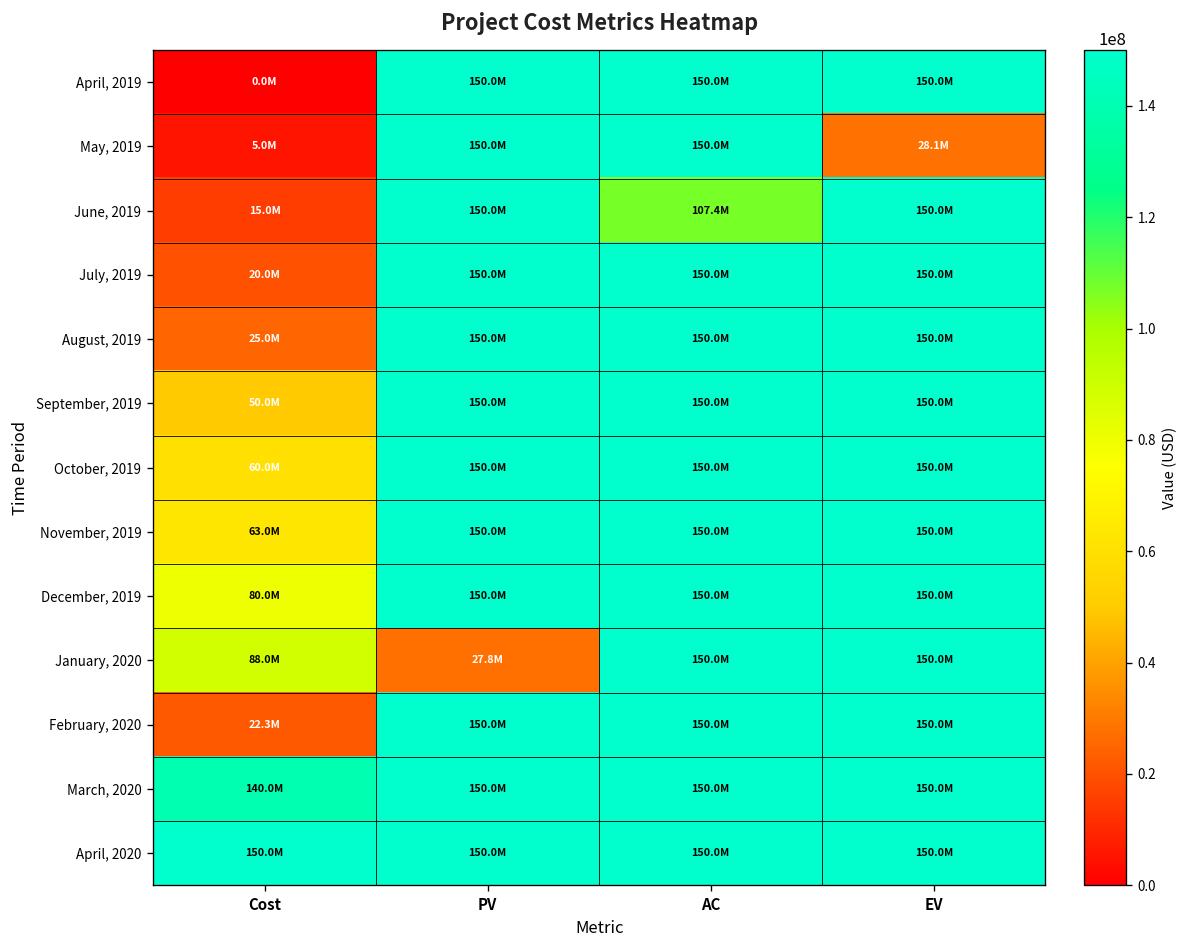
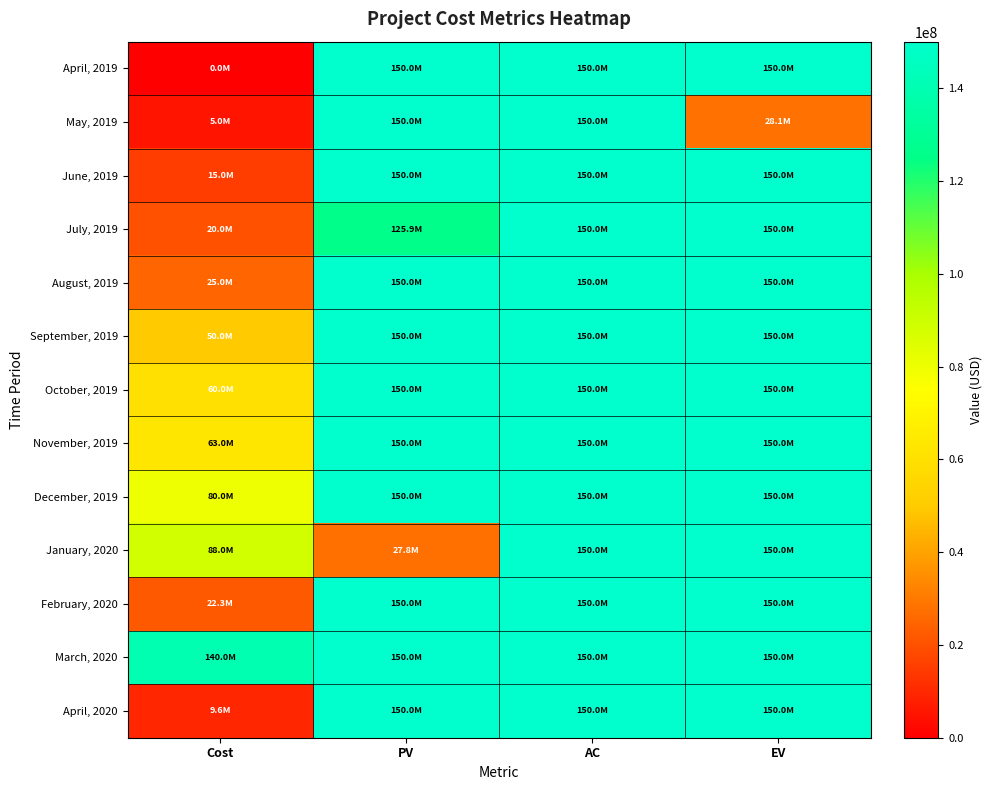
June, 2019, AC: 107.4M -> 150.0M
July, 2019, PV: 150.0M -> 125.9M
April, 2020, Cost: 150.0M -> 9.6M
